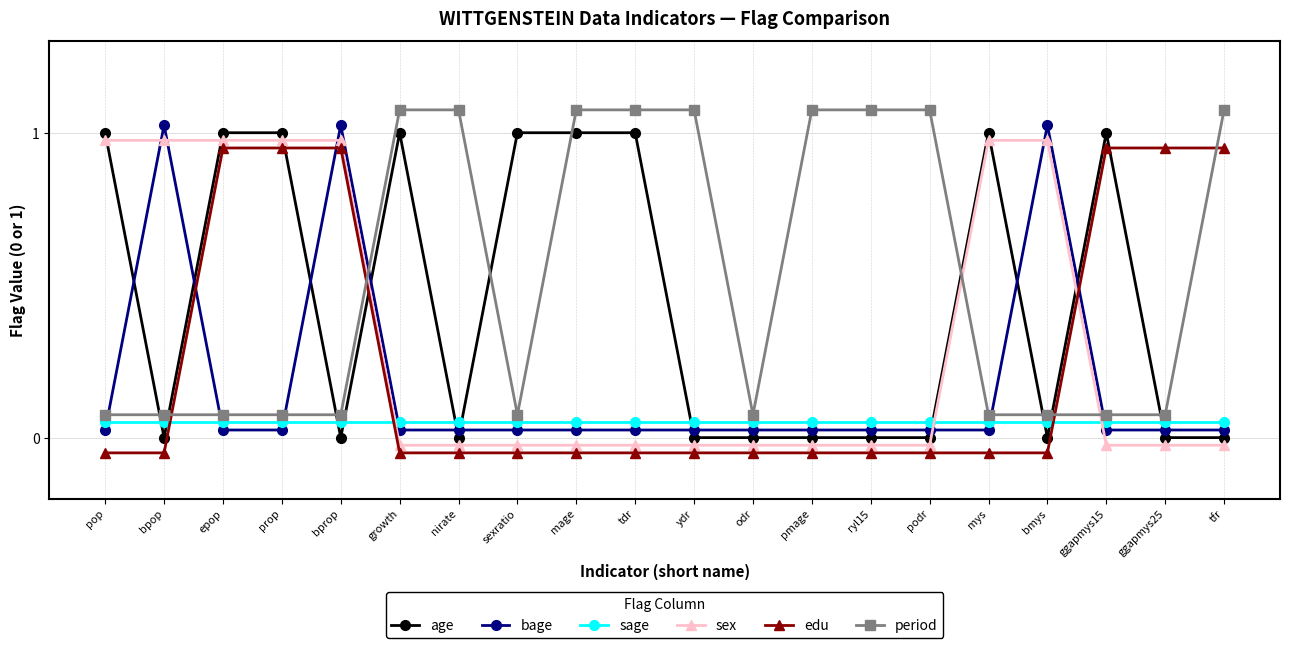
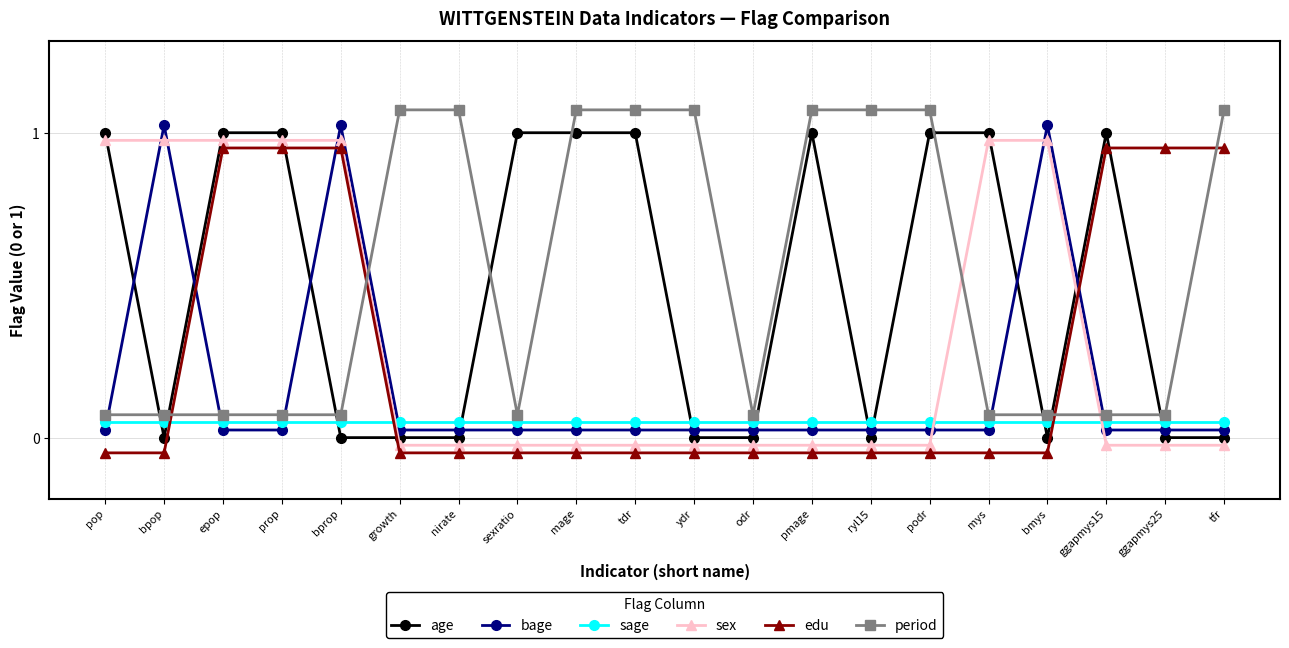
age, growth: 1 -> 0
age, pmage: 0 -> 1
age, podr: 0 -> 1
